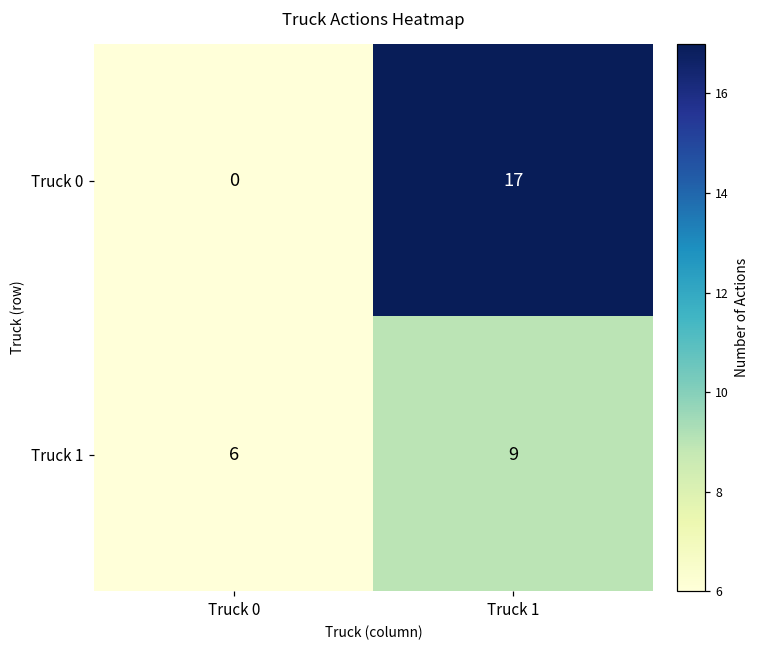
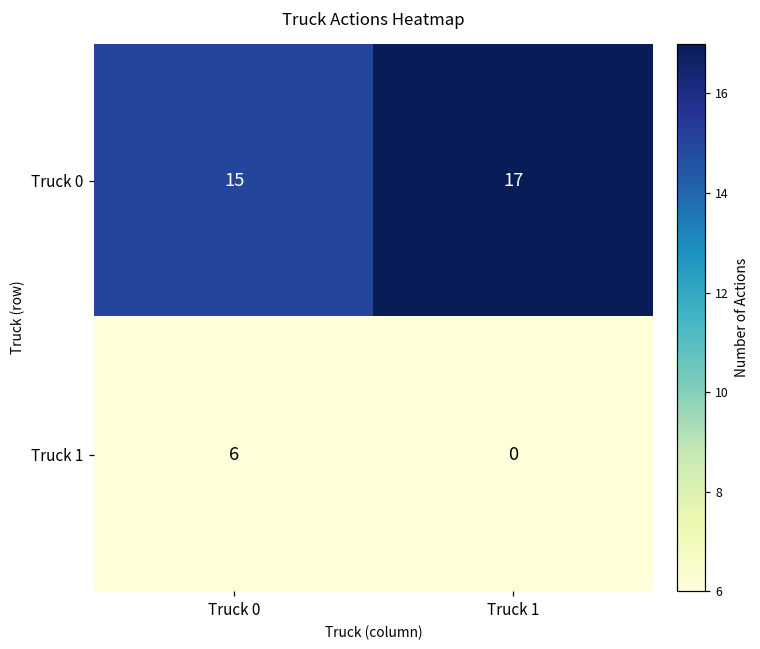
Truck 0, Truck 0: 0 -> 15
Truck 1, Truck 1: 9 -> 0
